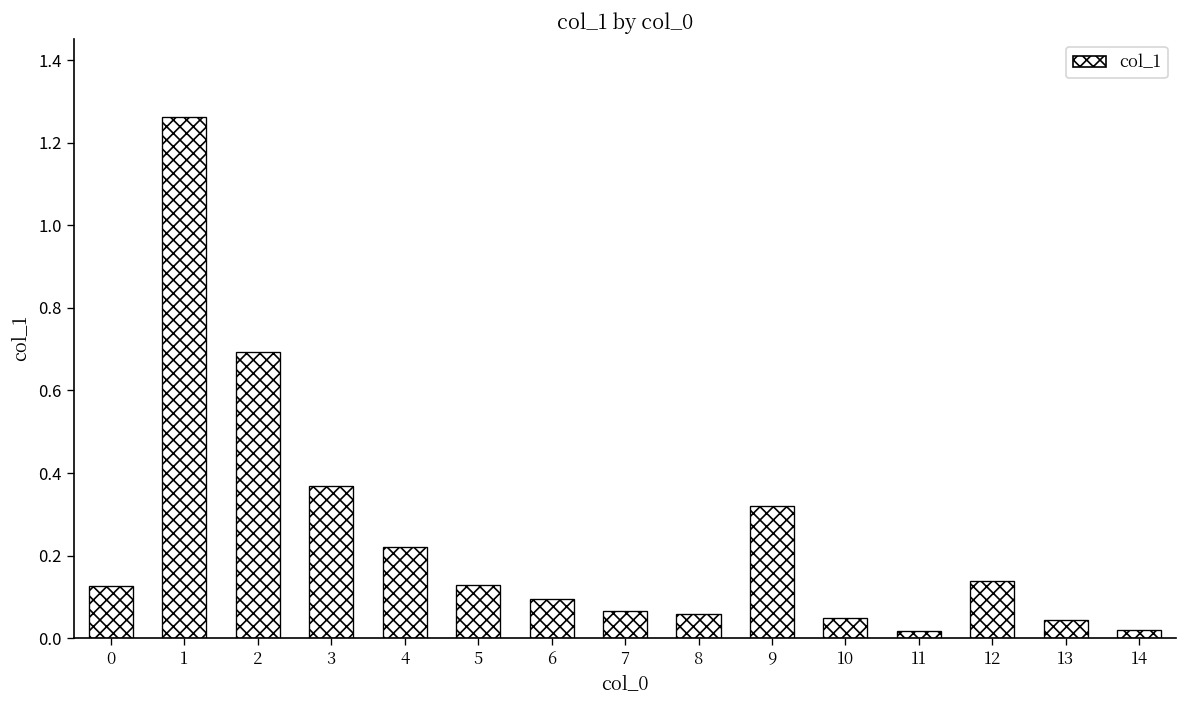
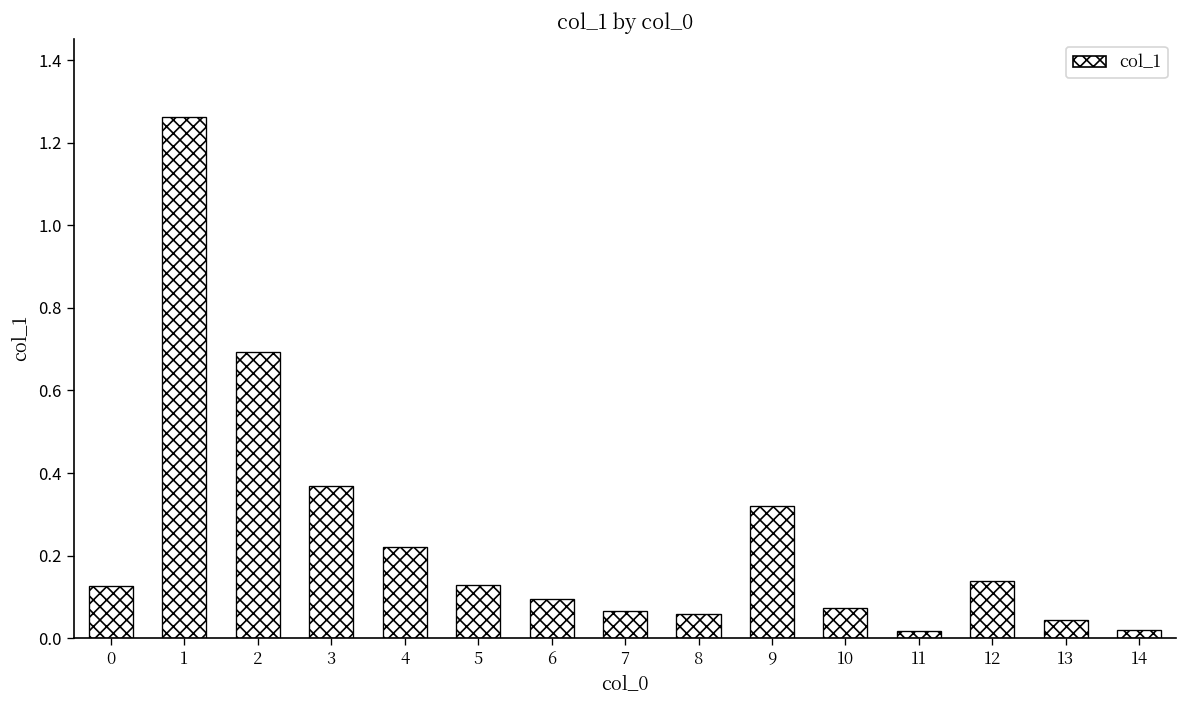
10: 0.05 -> 0.07
